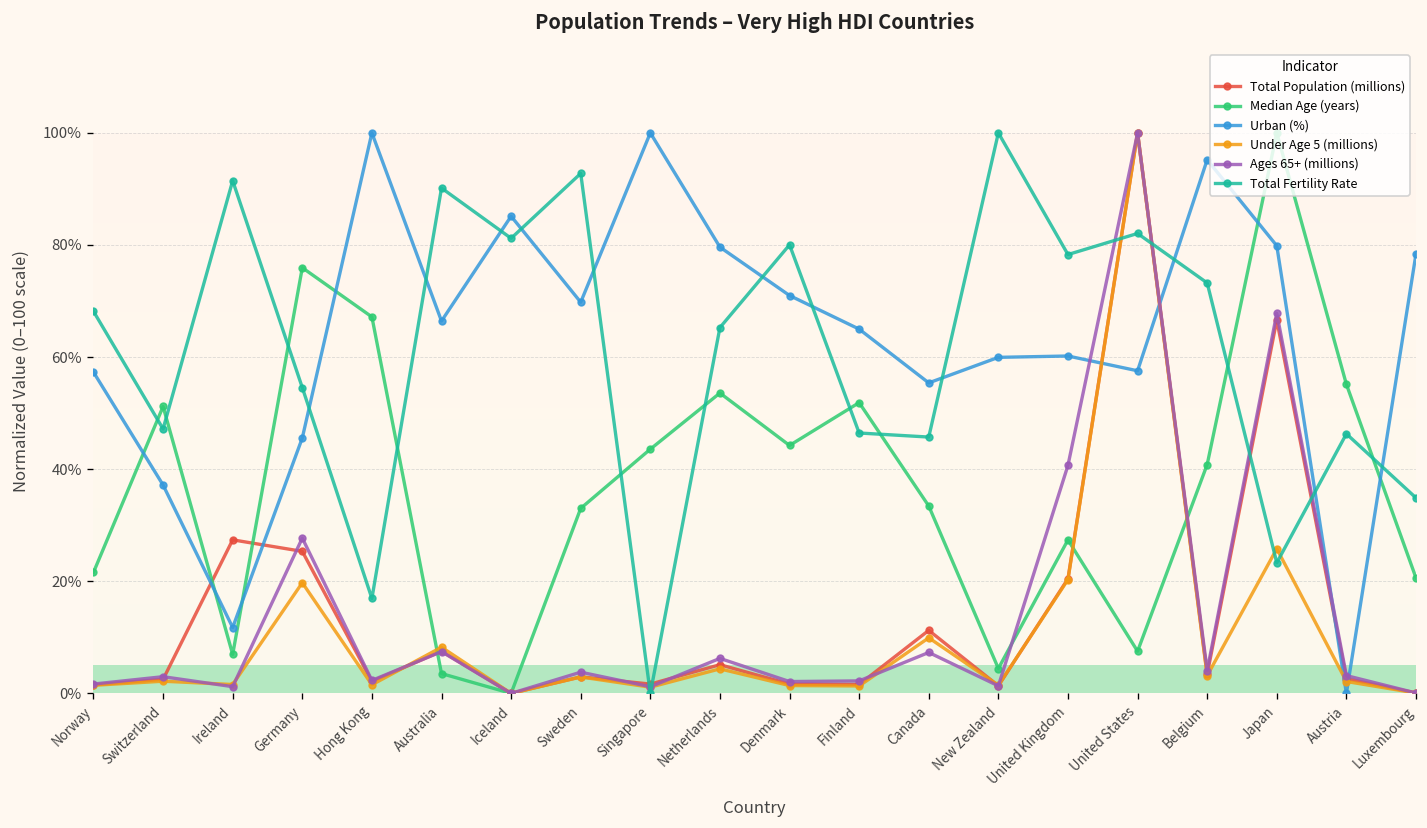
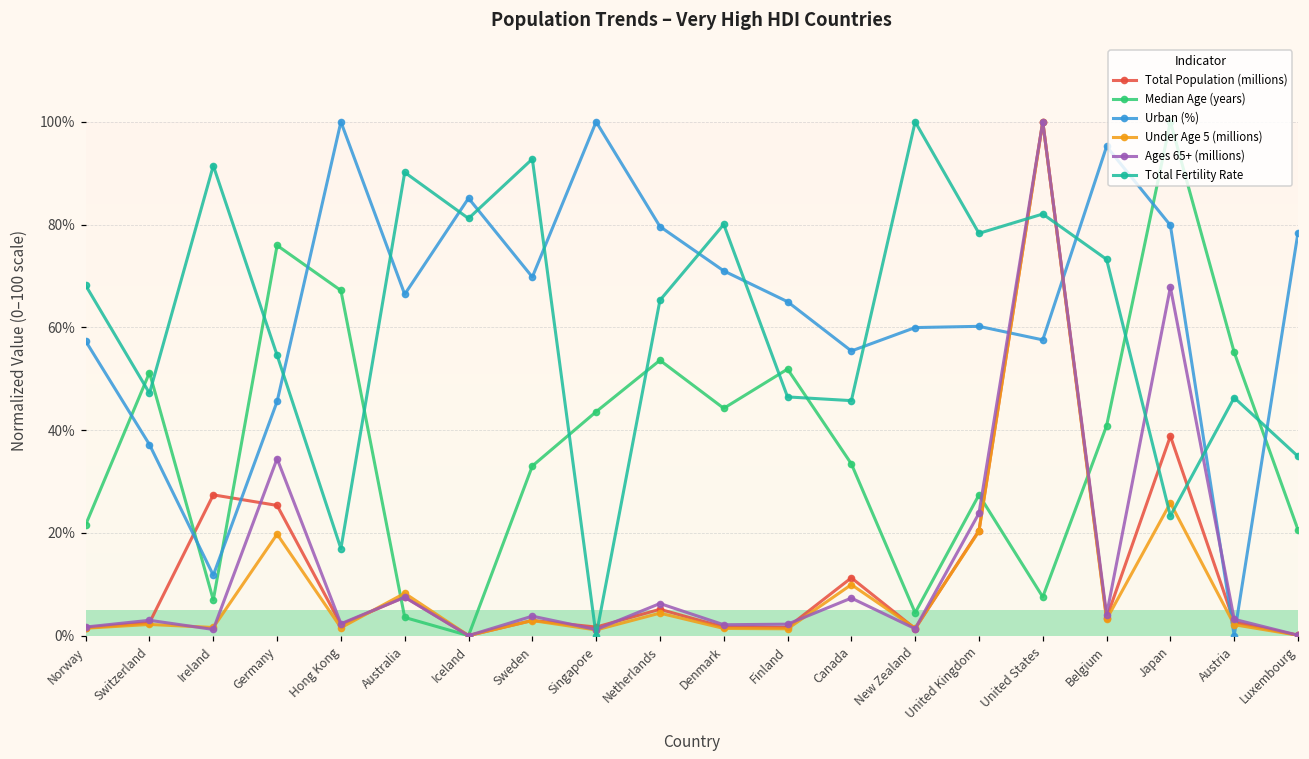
Ages 65+ (millions), Germany: 28% -> 34%
Ages 65+ (millions), United Kingdom: 41% -> 24%
Total Population (millions), Japan: 67% -> 39%
